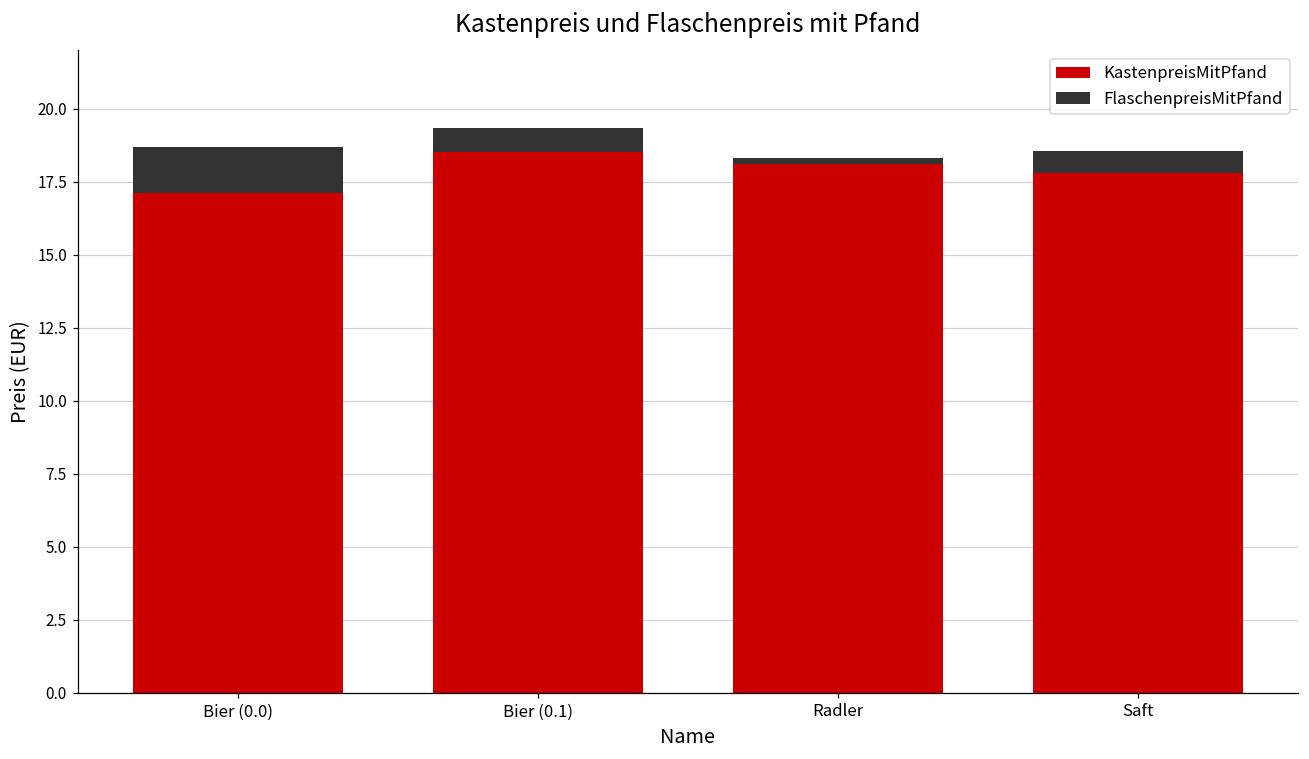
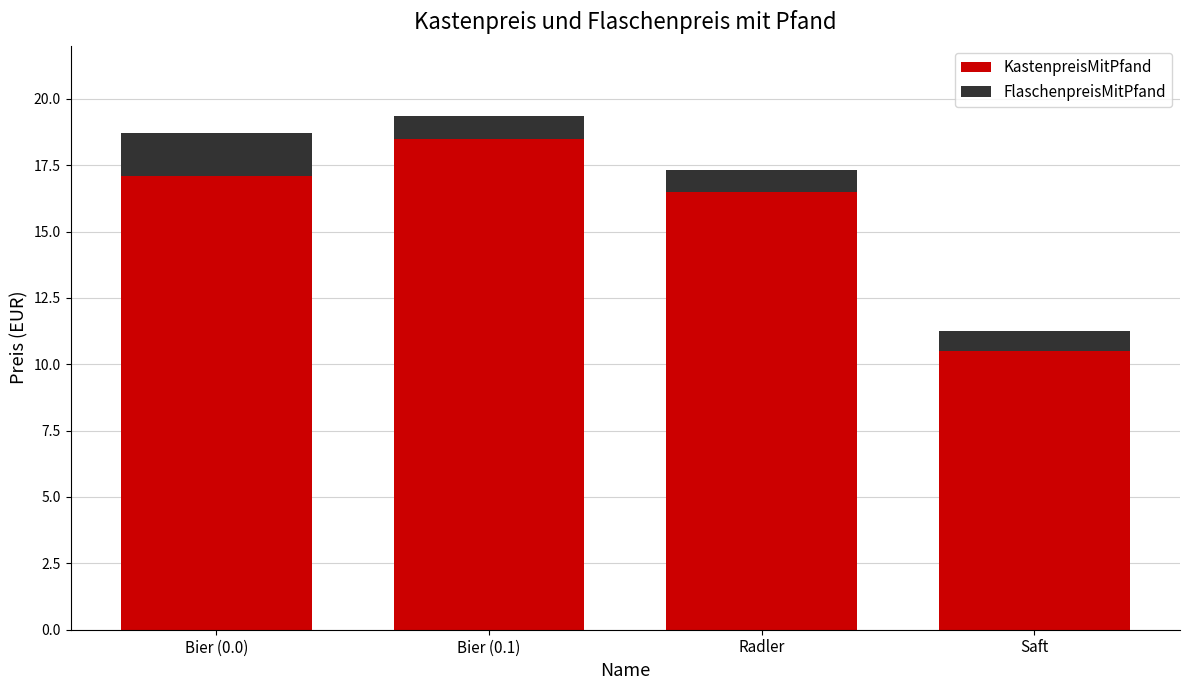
KastenpreisMitPfand, Radler: 18.1 -> 16.5
FlaschenpreisMitPfand, Radler: 0.2 -> 0.8
KastenpreisMitPfand, Saft: 17.8 -> 10.5
